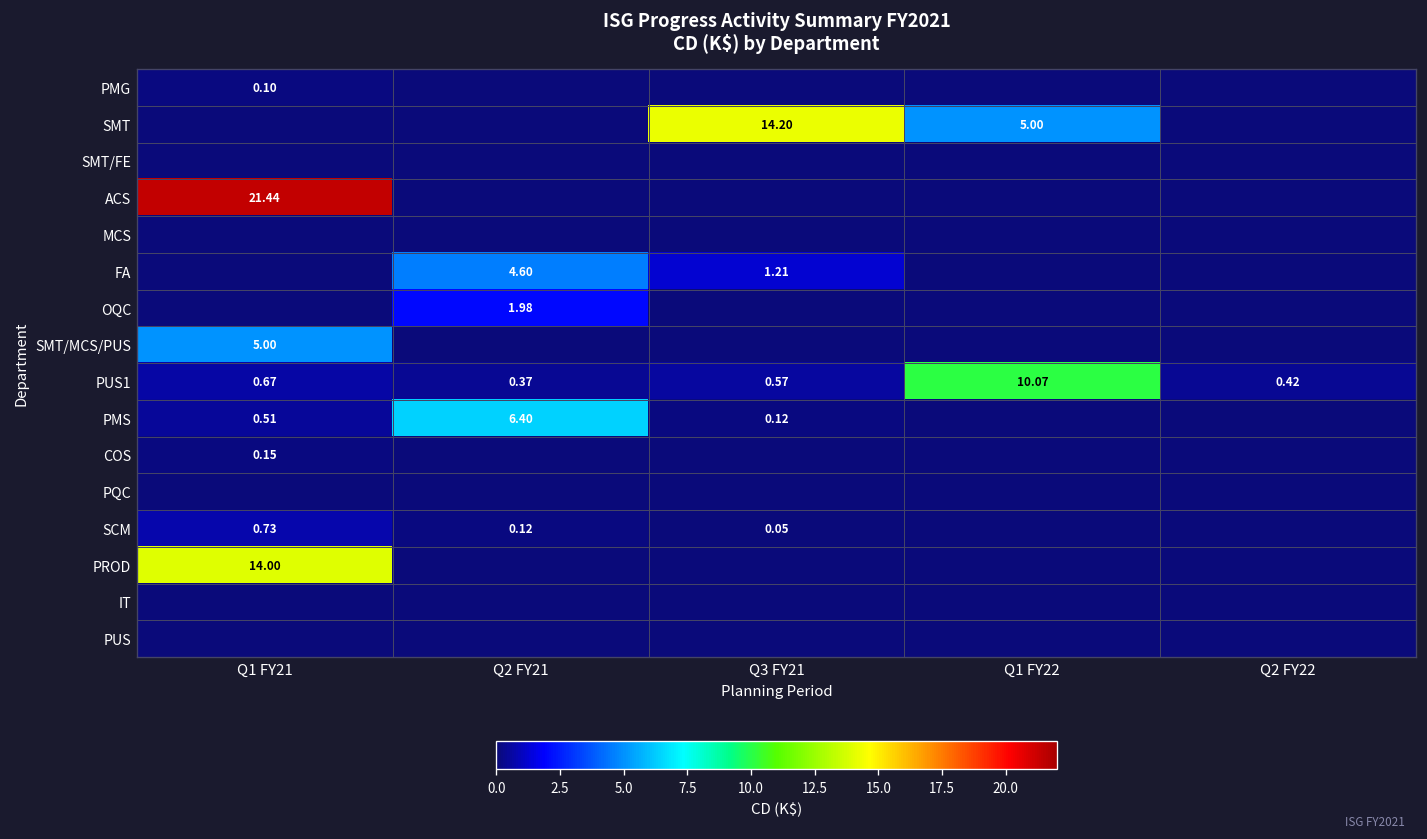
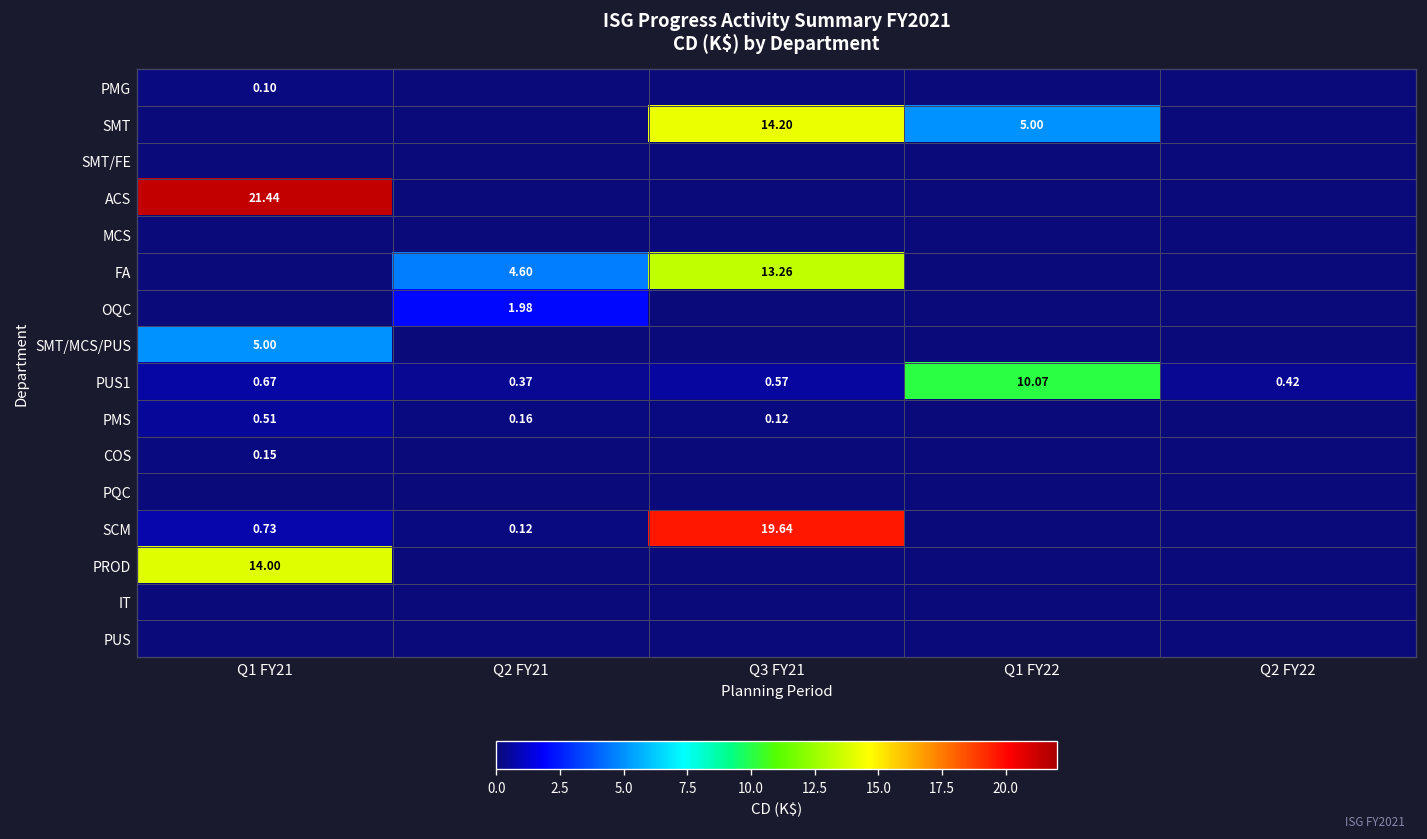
FA, Q3 FY21: 1.21 -> 13.26
PMS, Q2 FY21: 6.40 -> 0.16
SCM, Q3 FY21: 0.05 -> 19.64
